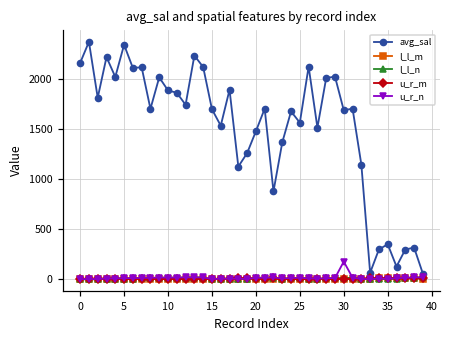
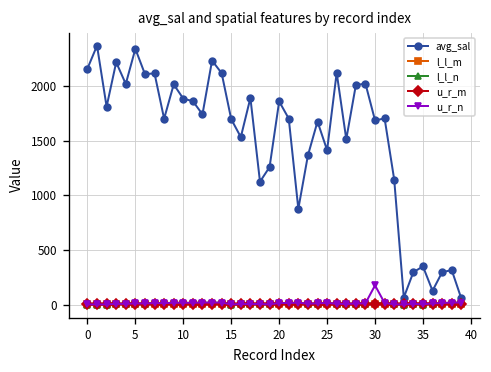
avg_sal, 20: 1500 -> 1900
avg_sal, 25: 1600 -> 1400
